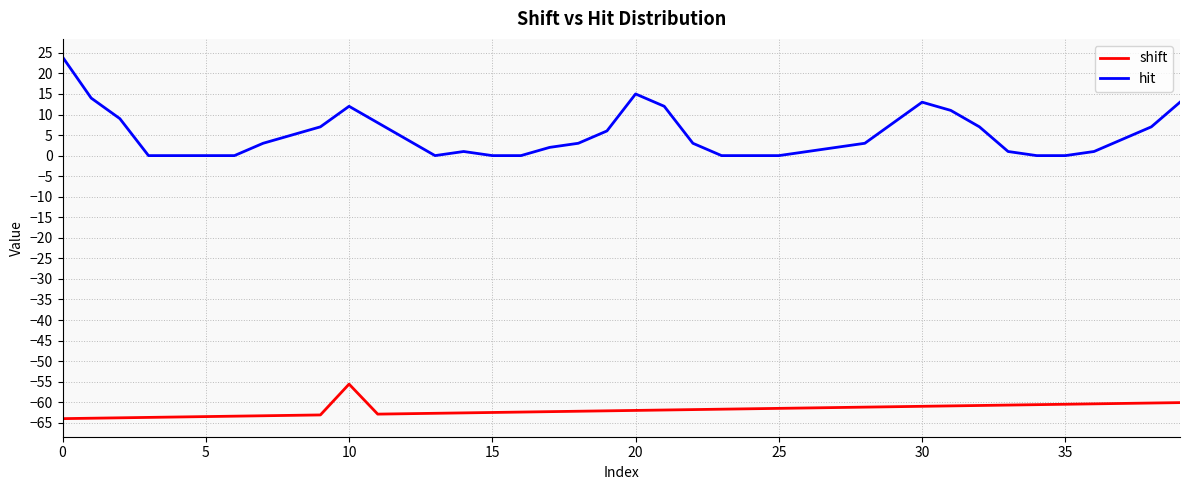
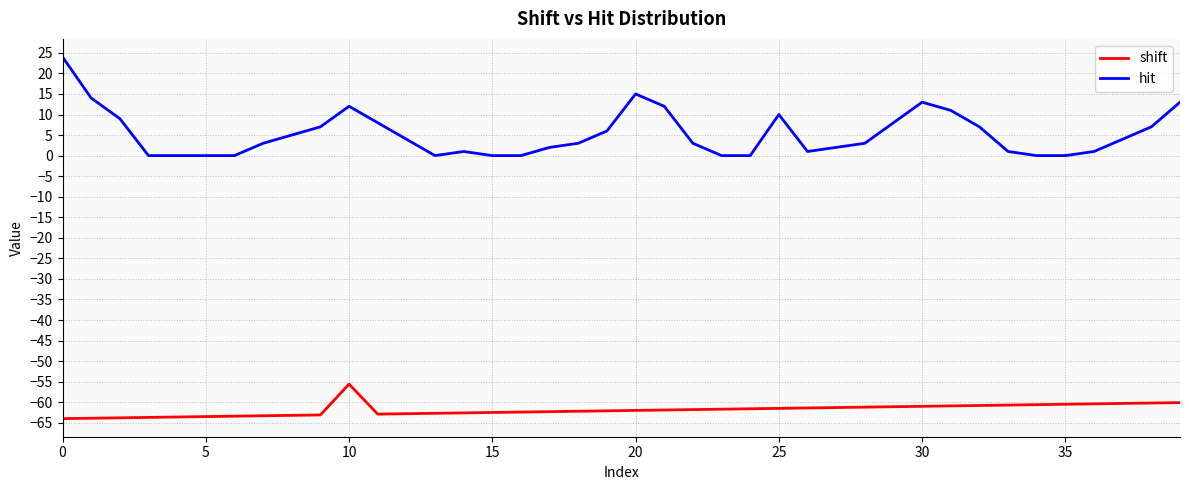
hit, 25: 0 -> 10
